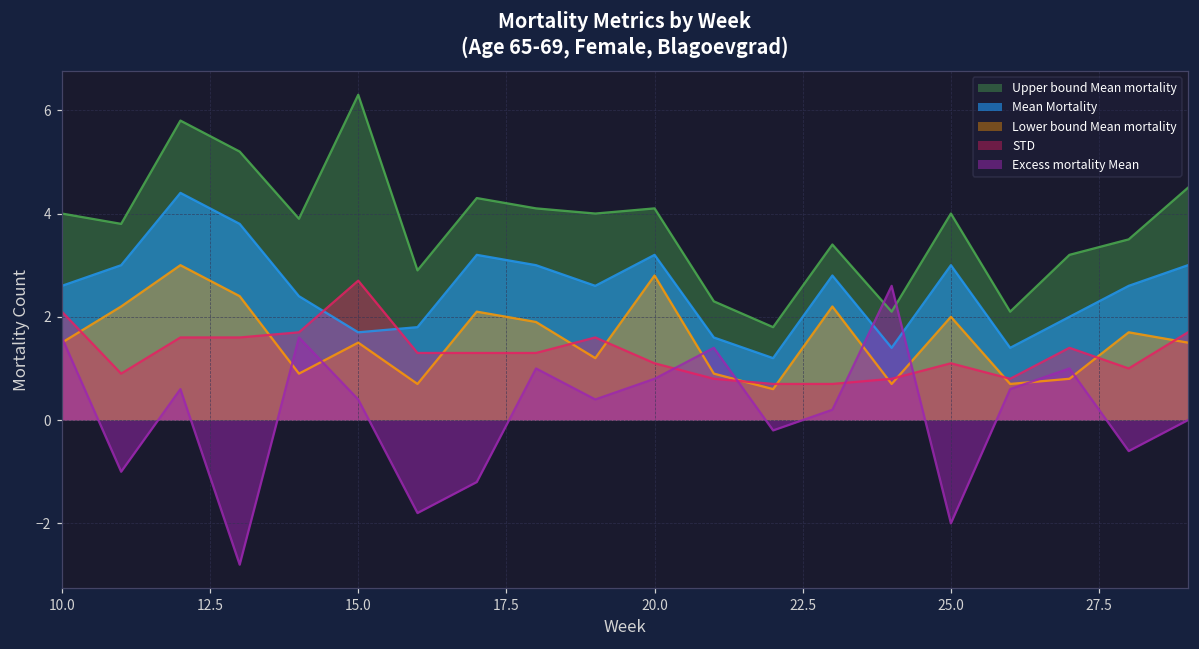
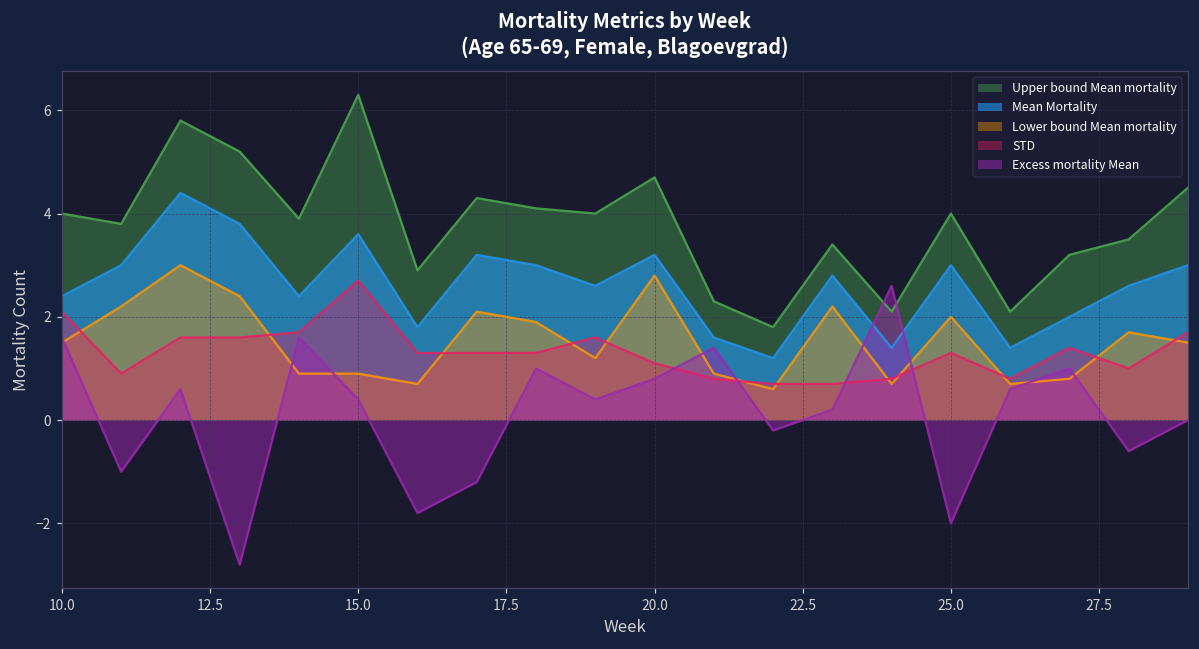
Mean Mortality, 10.0: 2.6 -> 2.4
Mean Mortality, 15.0: 1.7 -> 3.6
Lower bound Mean mortality, 15.0: 1.5 -> 0.9
Upper bound Mean mortality, 20.0: 4.1 -> 4.7
STD, 25.0: 1.1 -> 1.3
